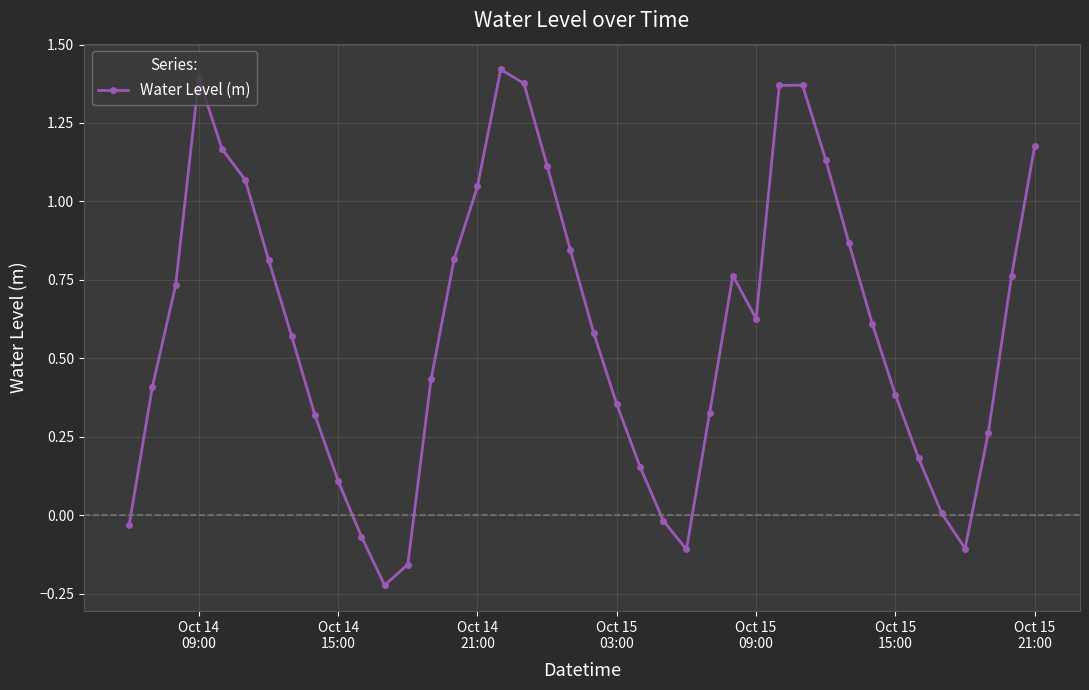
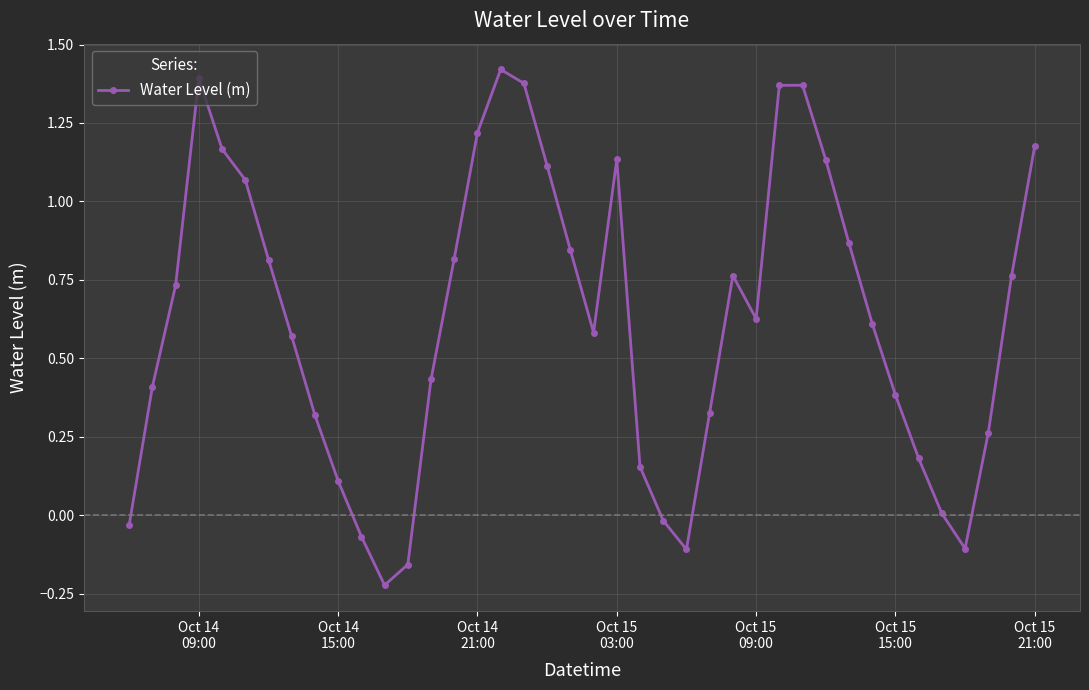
Oct 14 21:00: 1.05 -> 1.22
Oct 15 03:00: 0.35 -> 1.13
